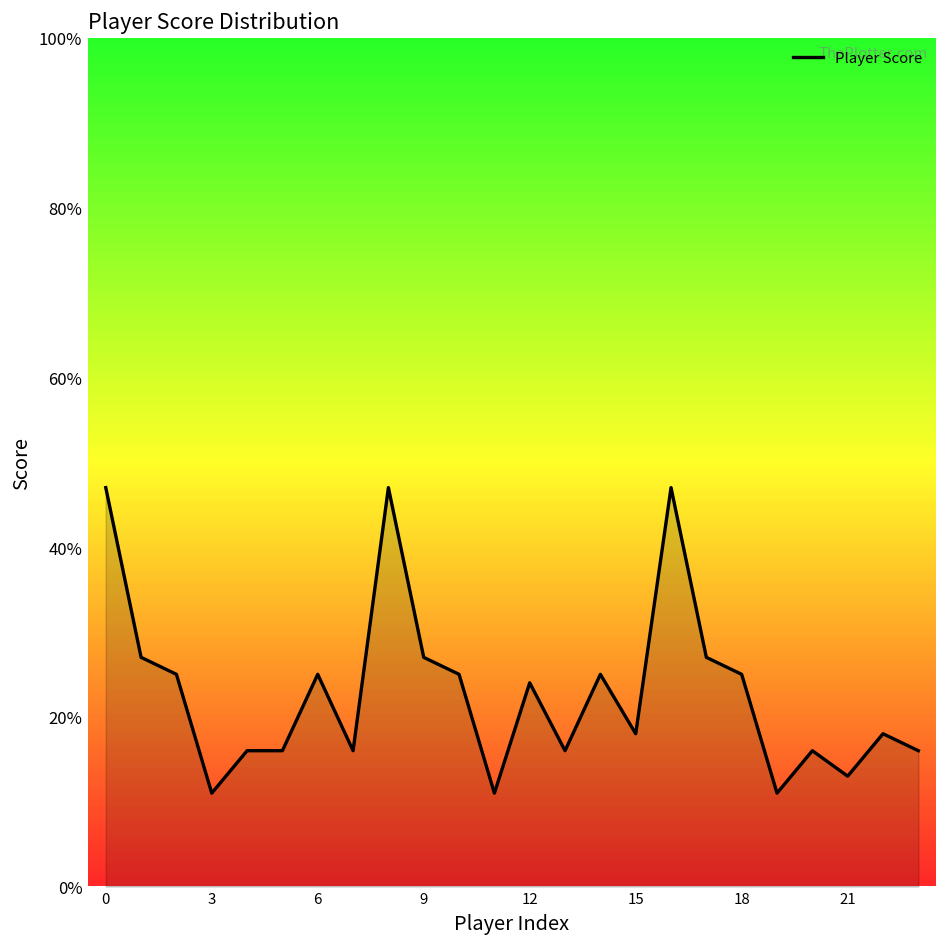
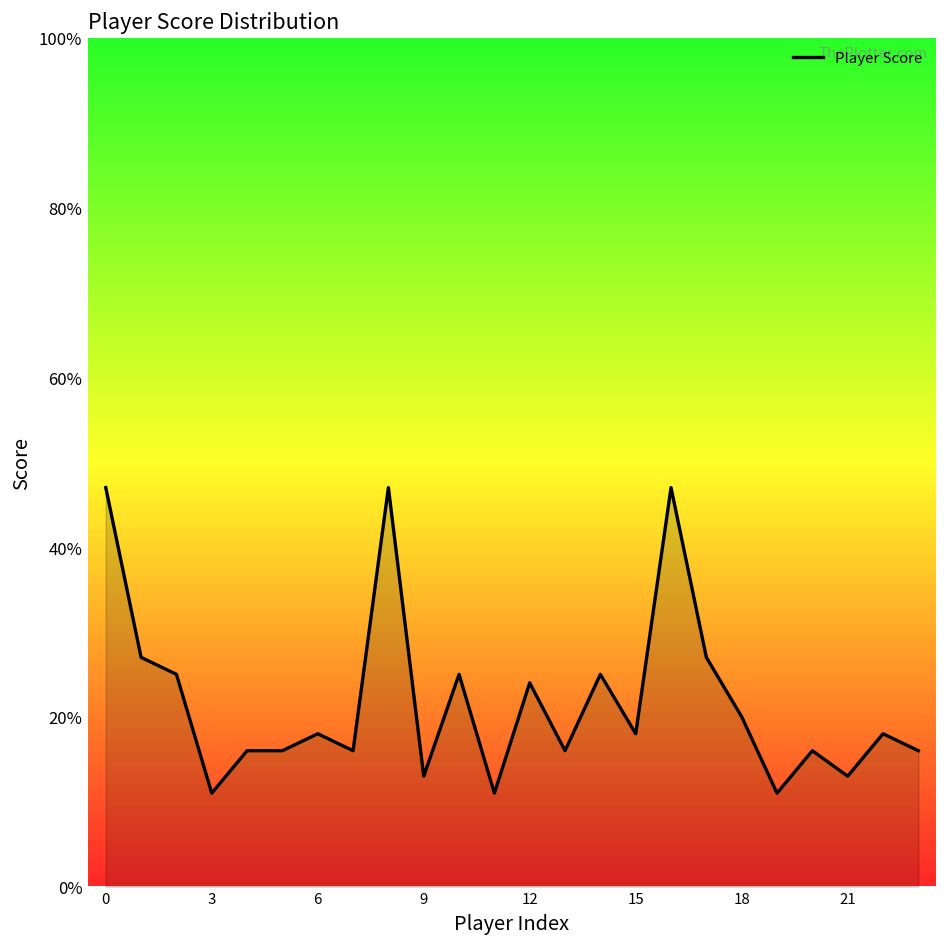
6: 25% -> 18%
9: 27% -> 13%
18: 25% -> 20%
